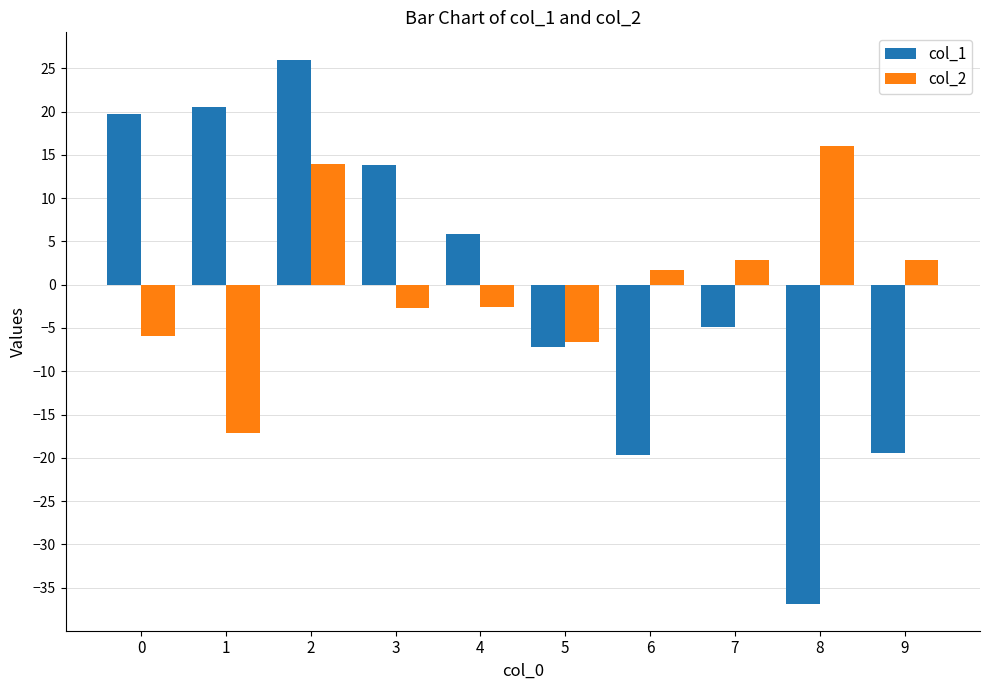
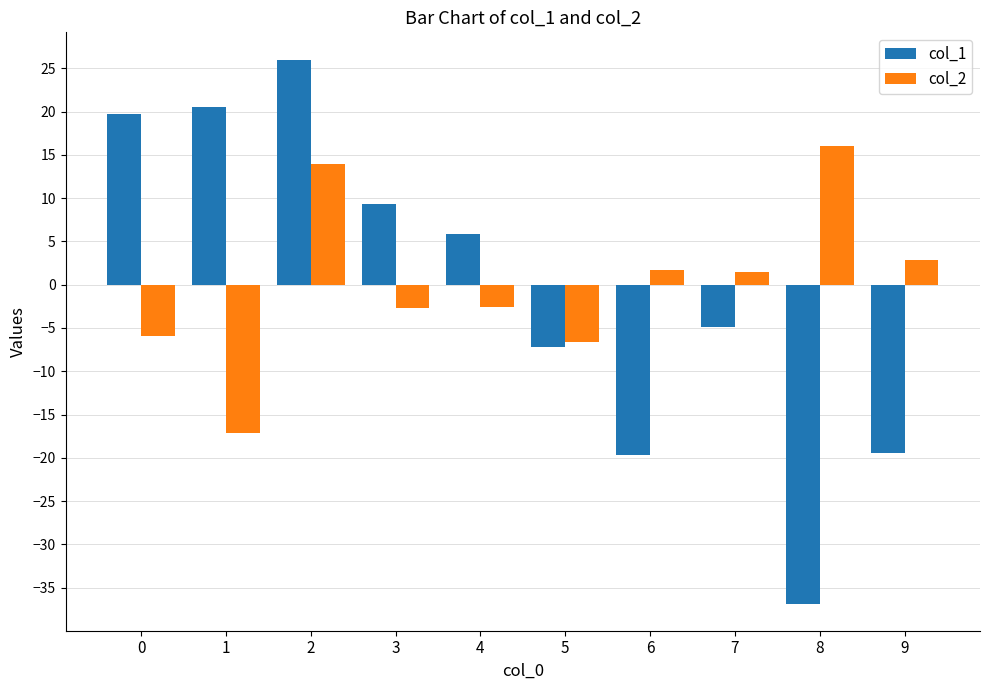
col_1, 3: 14 -> 9
col_2, 7: 3 -> 1
